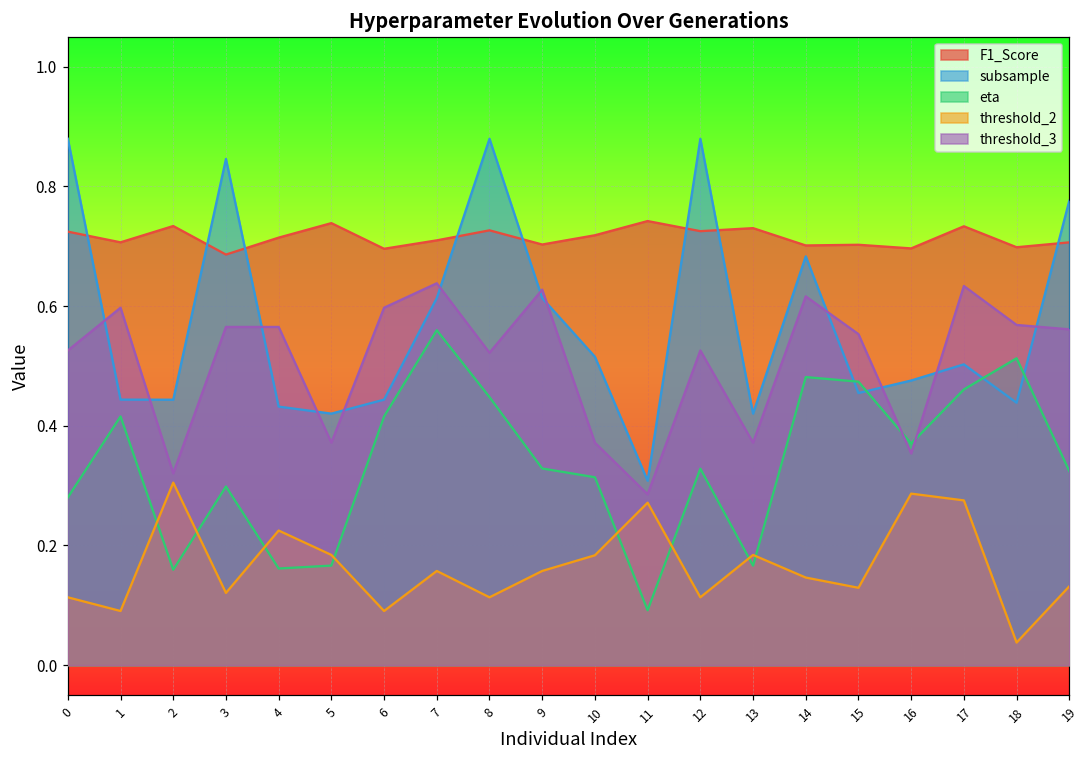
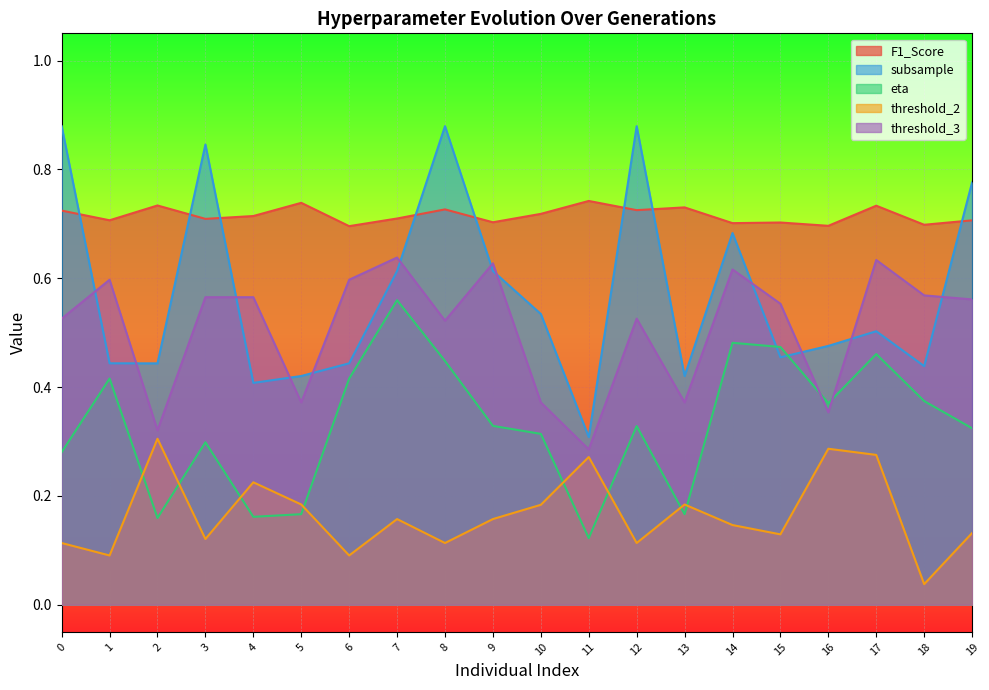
F1_Score, 3: 0.69 -> 0.71
subsample, 4: 0.43 -> 0.41
subsample, 10: 0.52 -> 0.53
eta, 11: 0.09 -> 0.12
eta, 18: 0.51 -> 0.37
